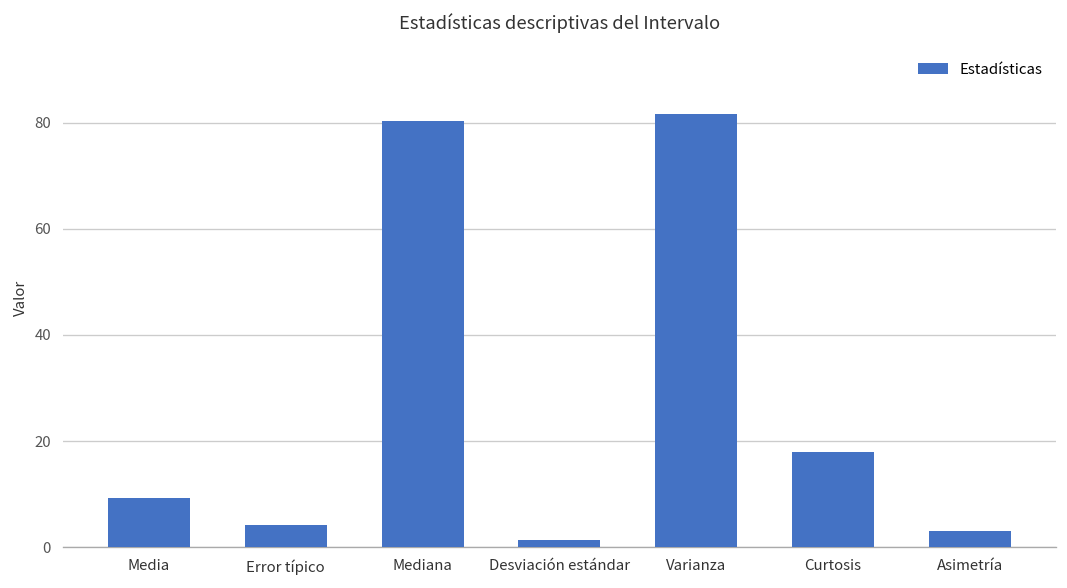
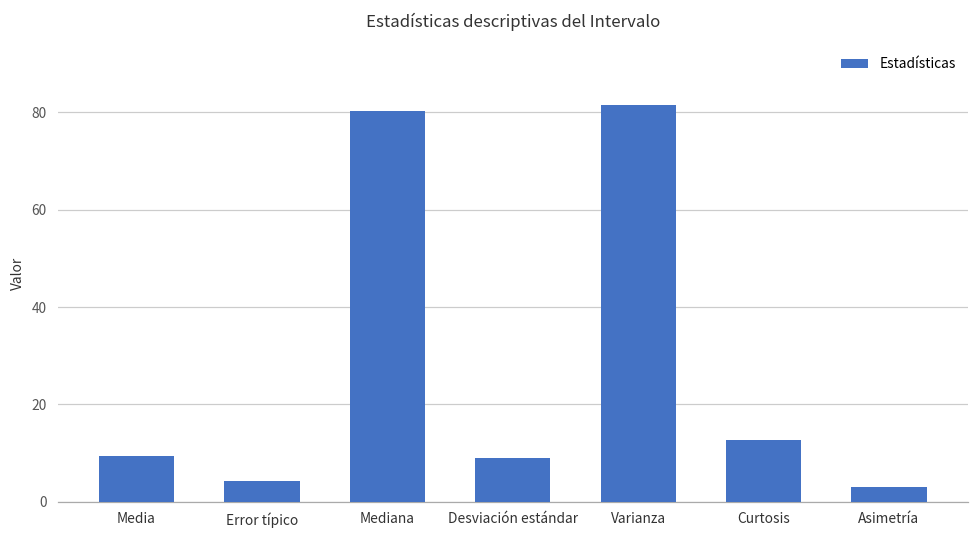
Desviación estándar: 1 -> 9
Curtosis: 18 -> 13
